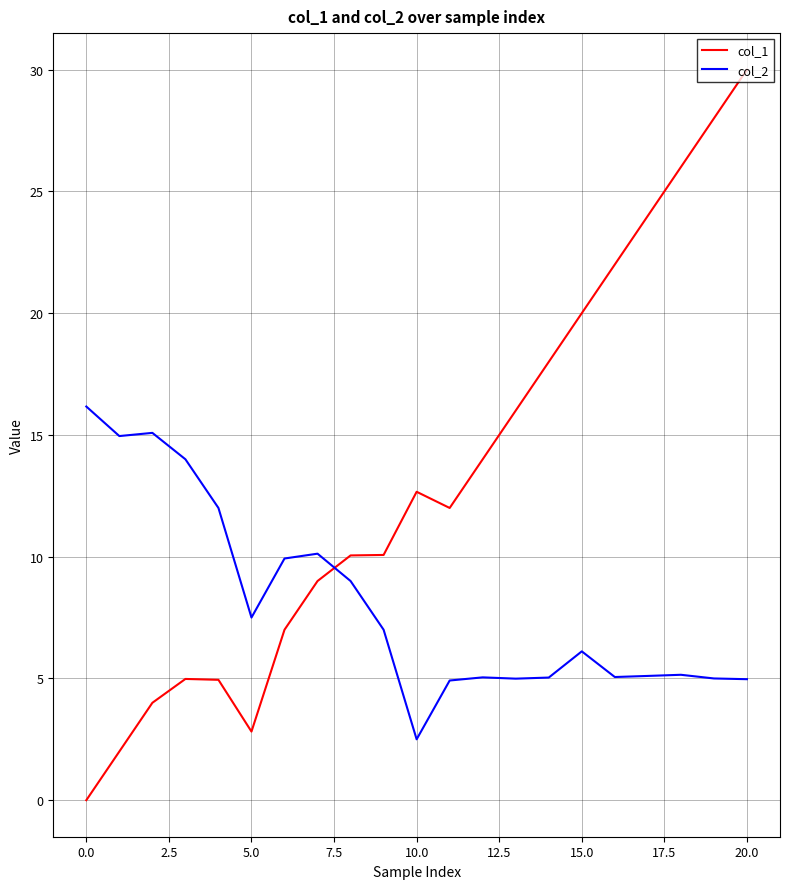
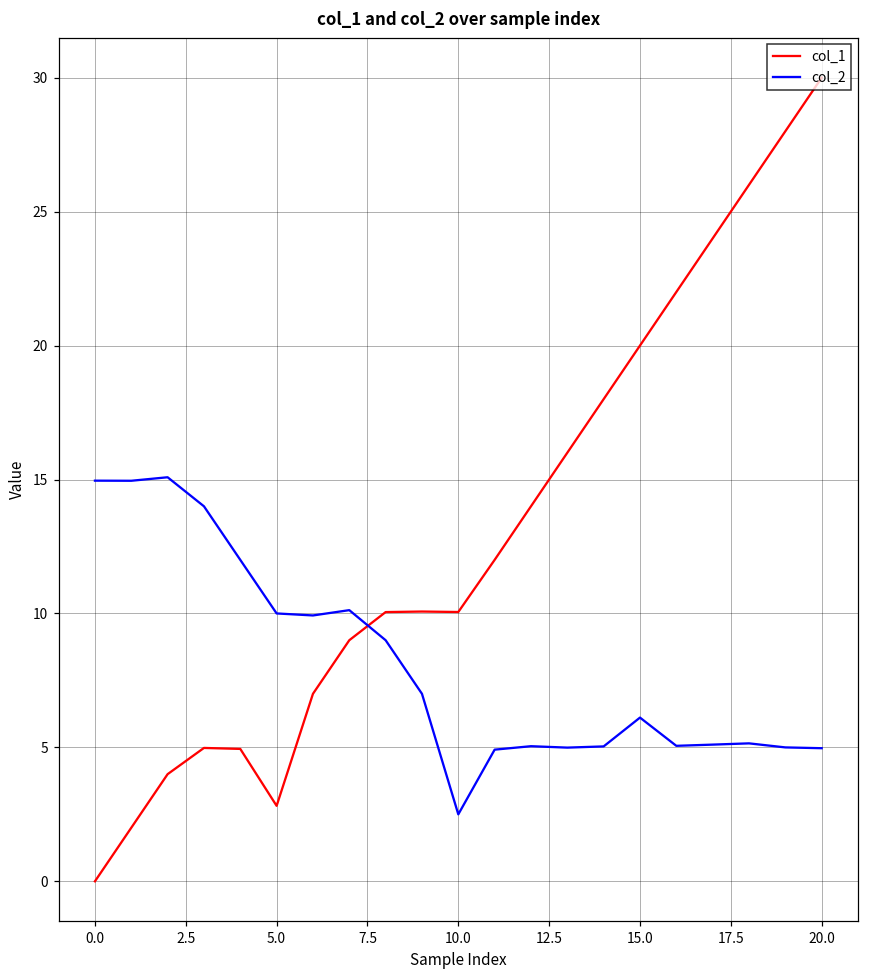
col_2, 0.0: 16.2 -> 15.0
col_2, 5.0: 7.5 -> 10.0
col_1, 10.0: 12.7 -> 10.1
